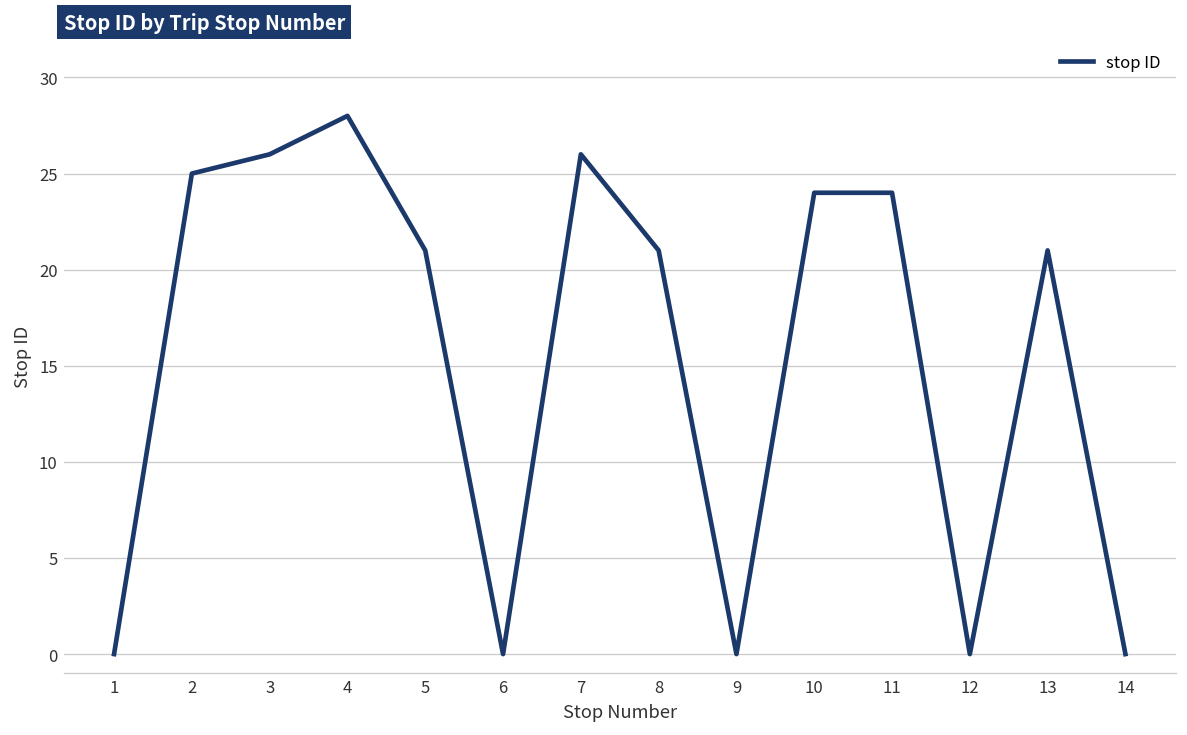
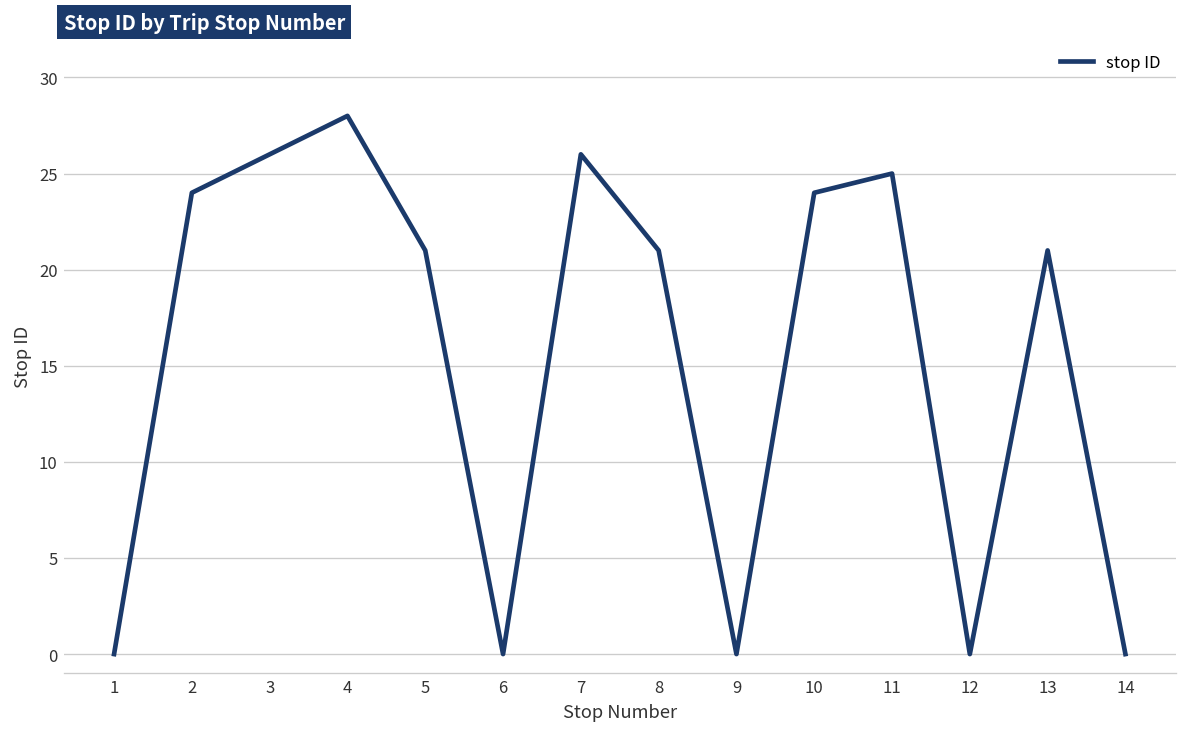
2: 25 -> 24
11: 24 -> 25
